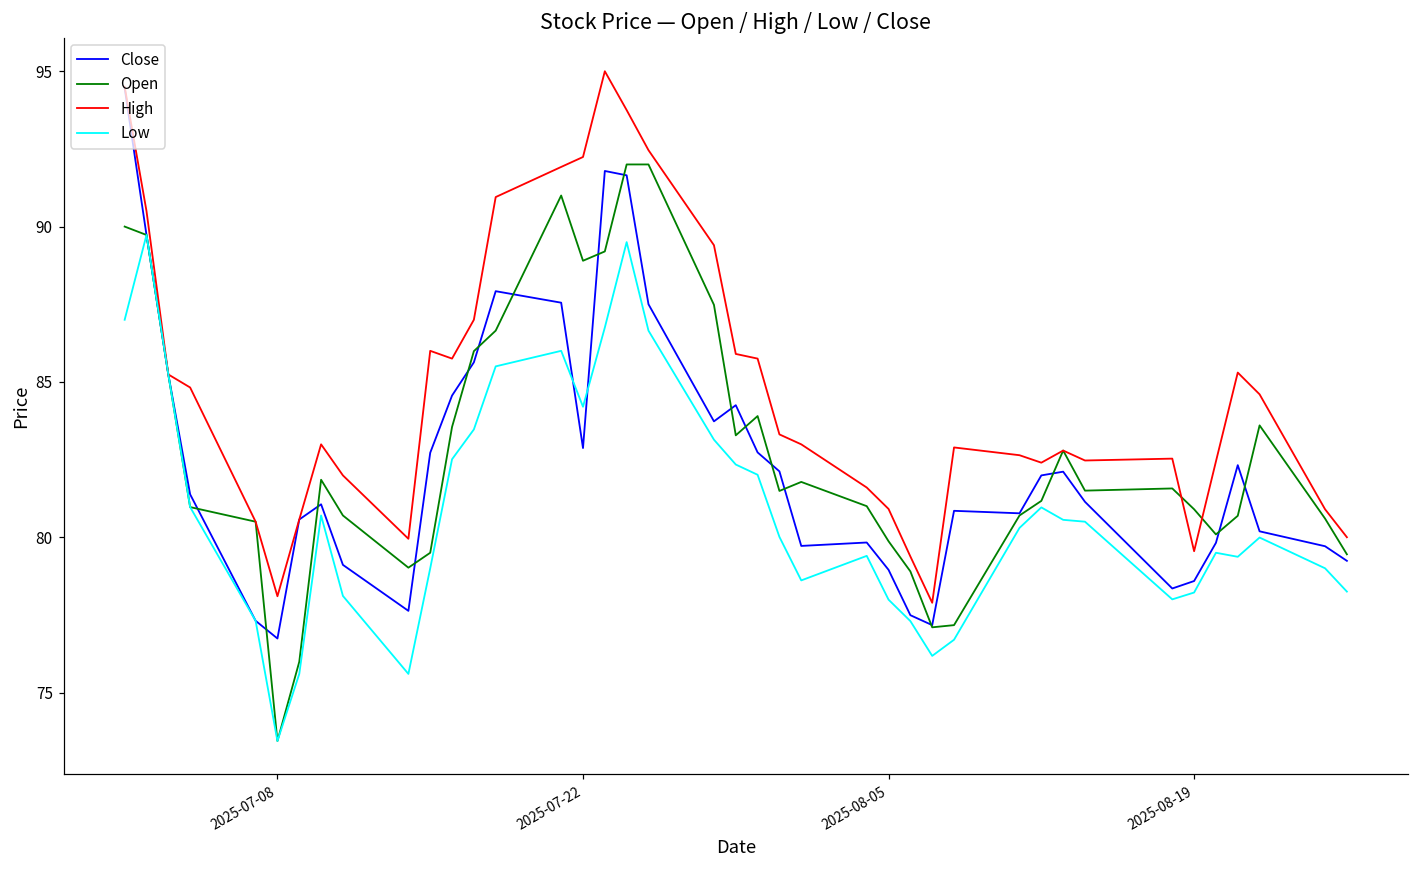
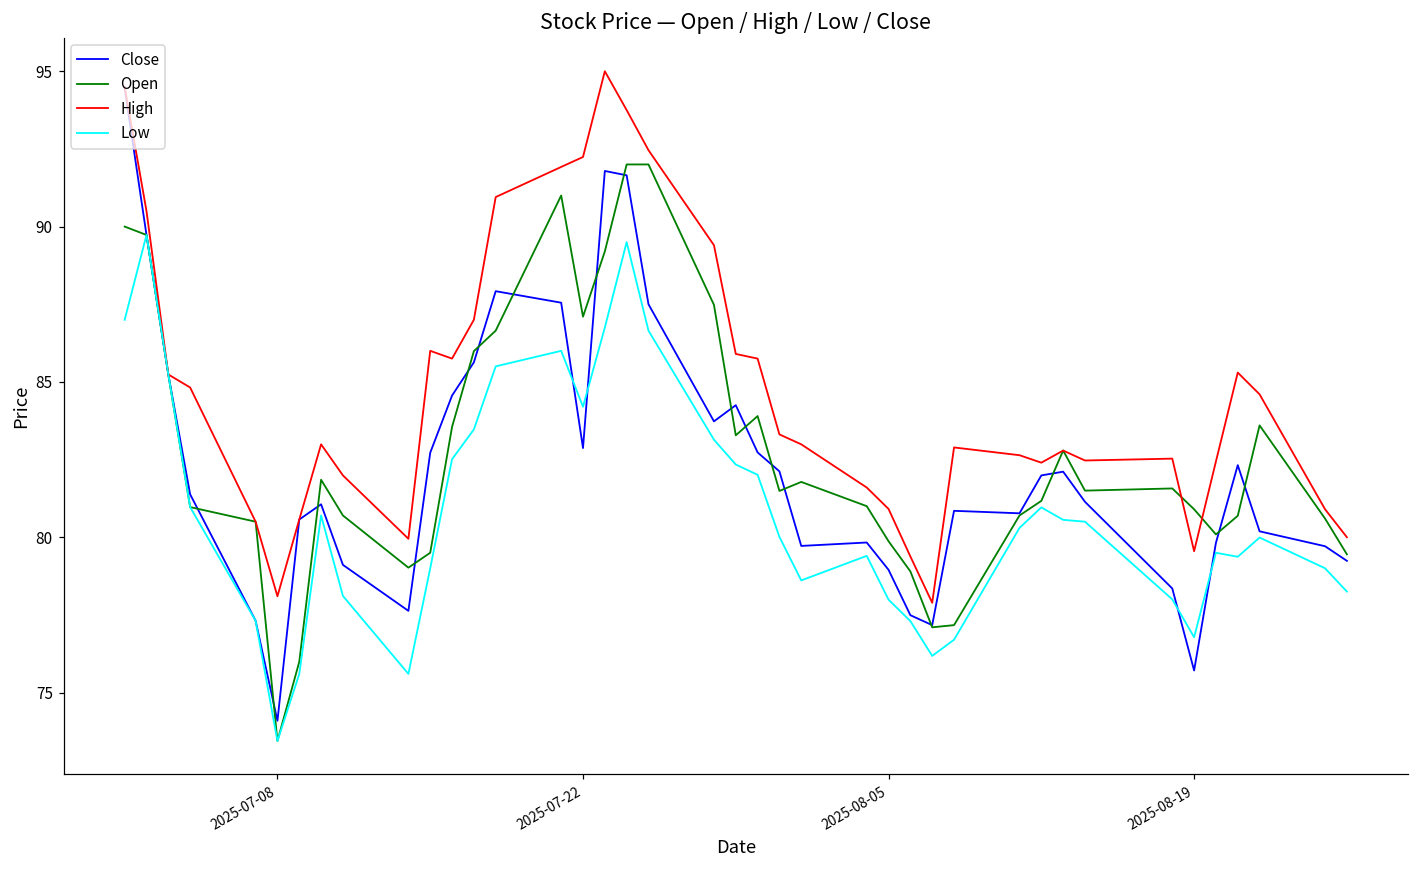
Close, 2025-07-08: 76.7 -> 74.1
Open, 2025-07-22: 88.9 -> 87.1
Close, 2025-08-19: 78.6 -> 75.7
Low, 2025-08-19: 78.2 -> 76.8
